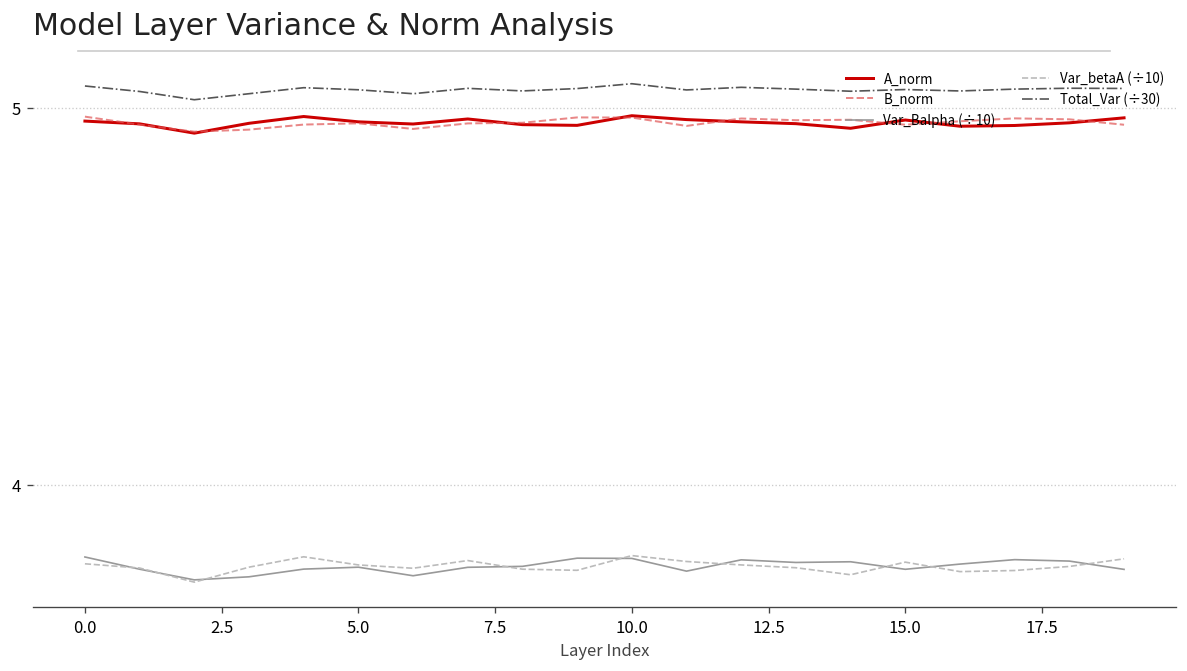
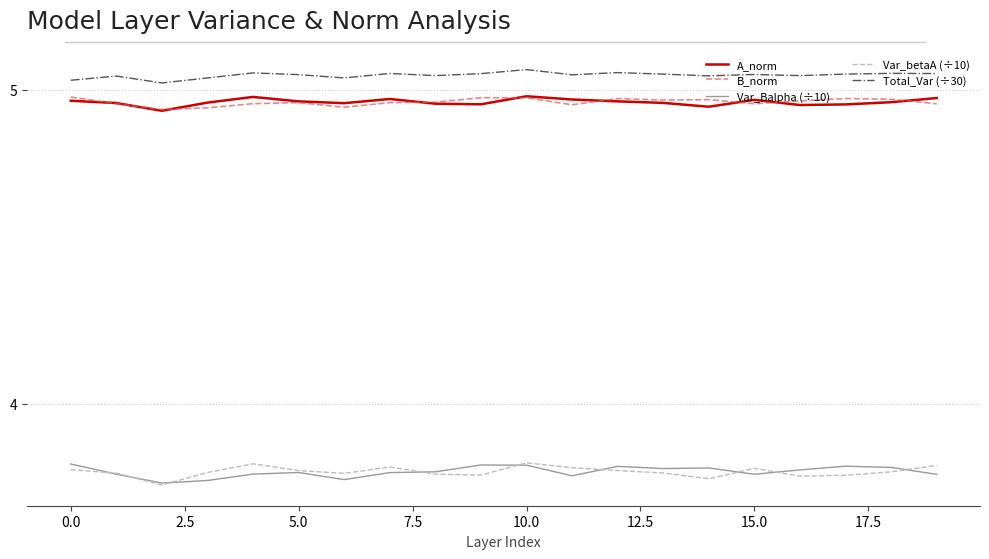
Total_Var (÷30), 0.0: 5.06 -> 5.03
